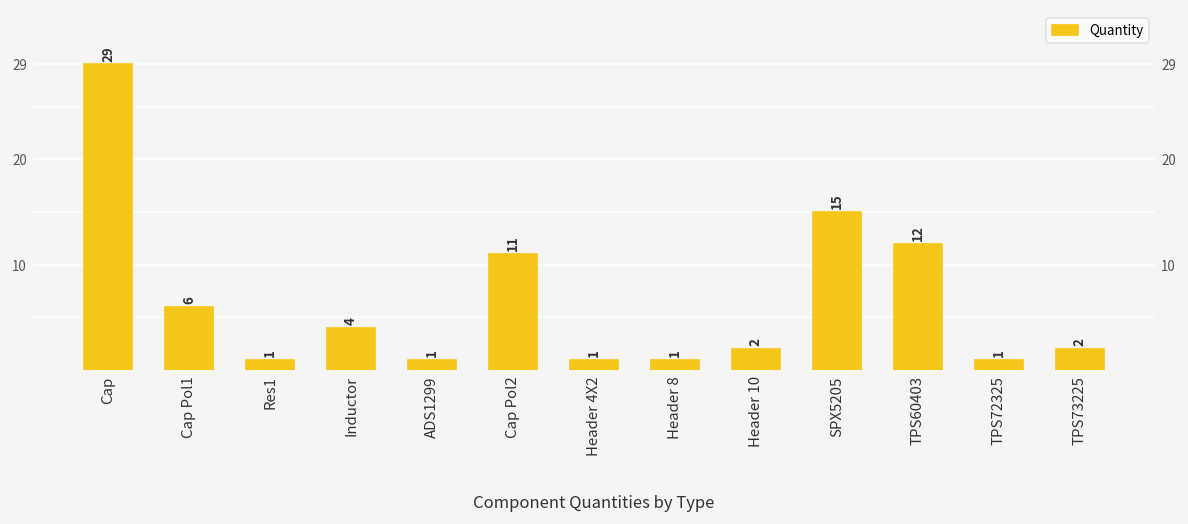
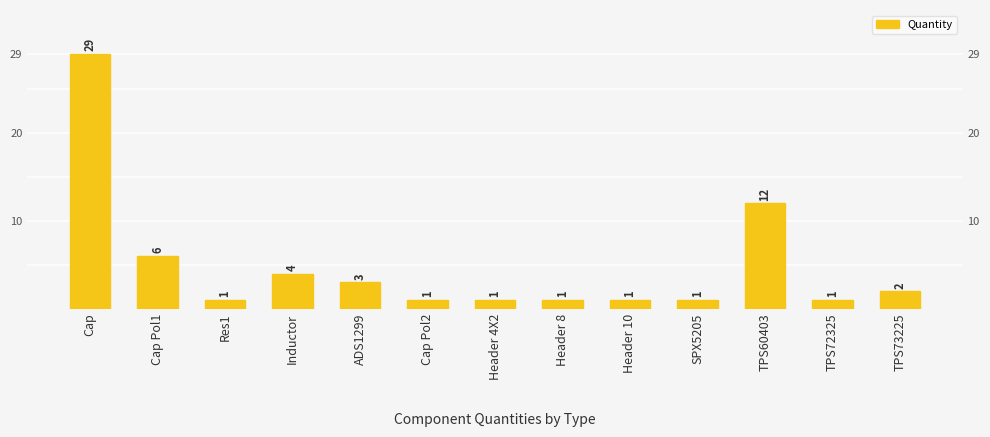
ADS1299: 1 -> 3
Cap Pol2: 11 -> 1
Header 10: 2 -> 1
SPX5205: 15 -> 1
